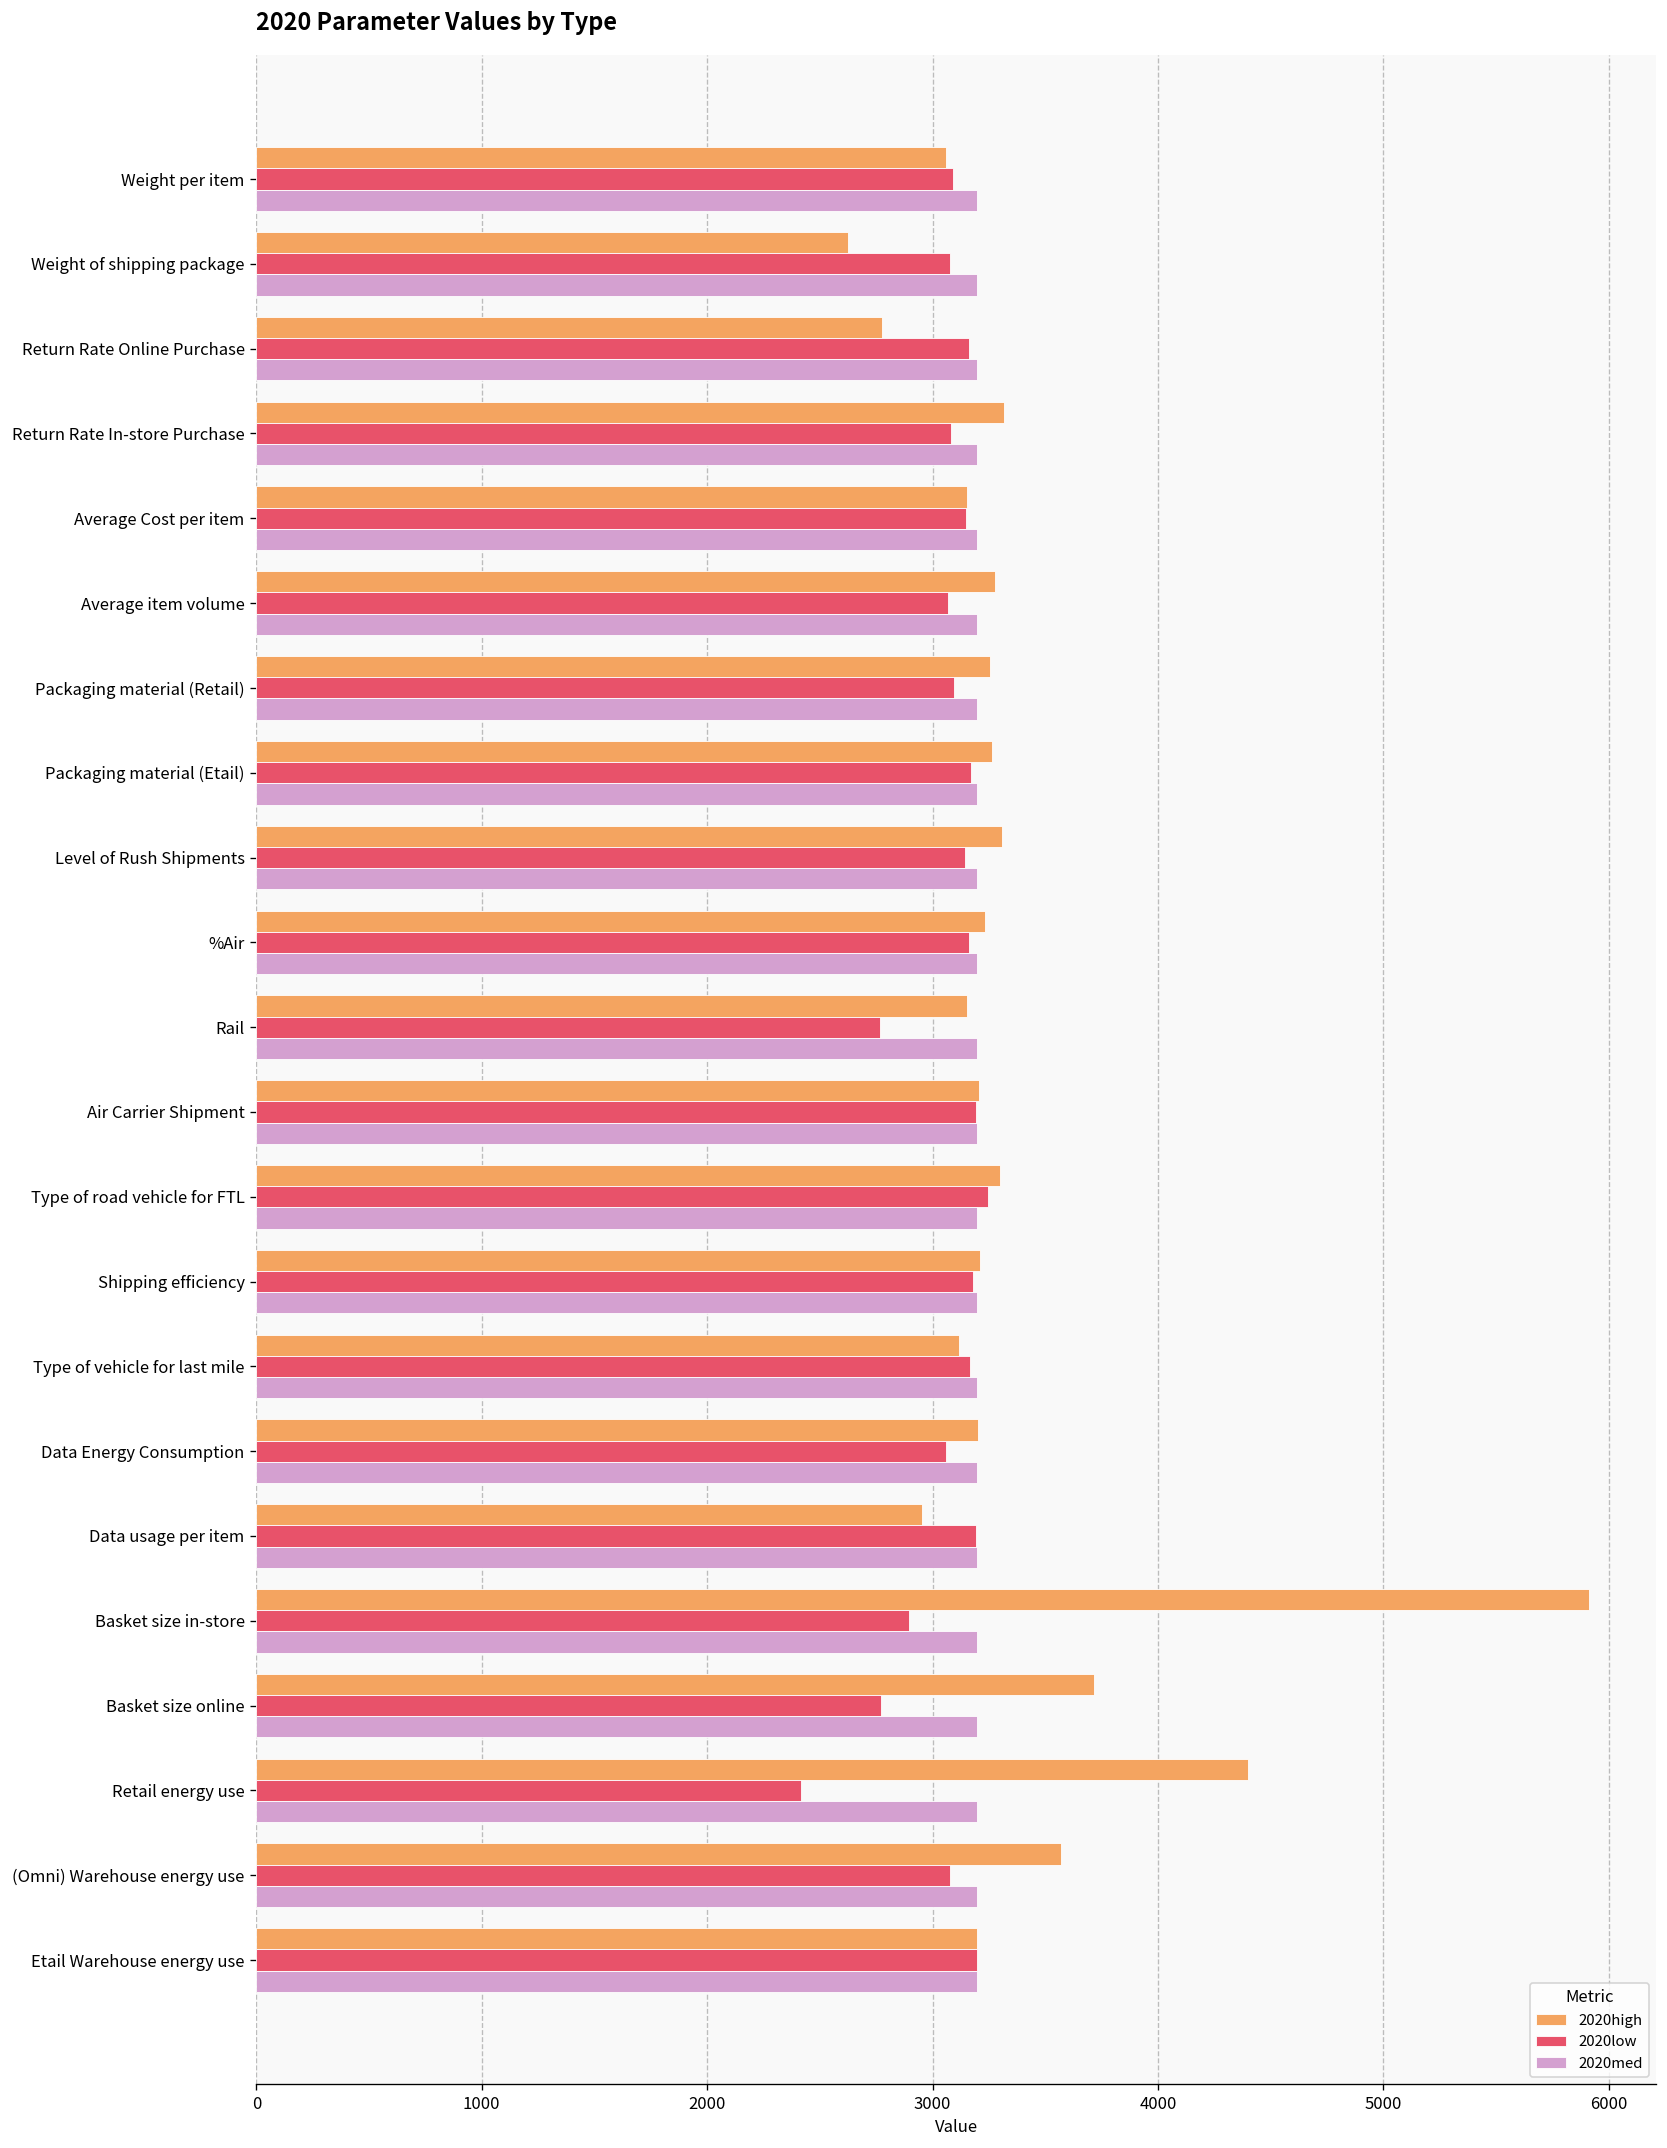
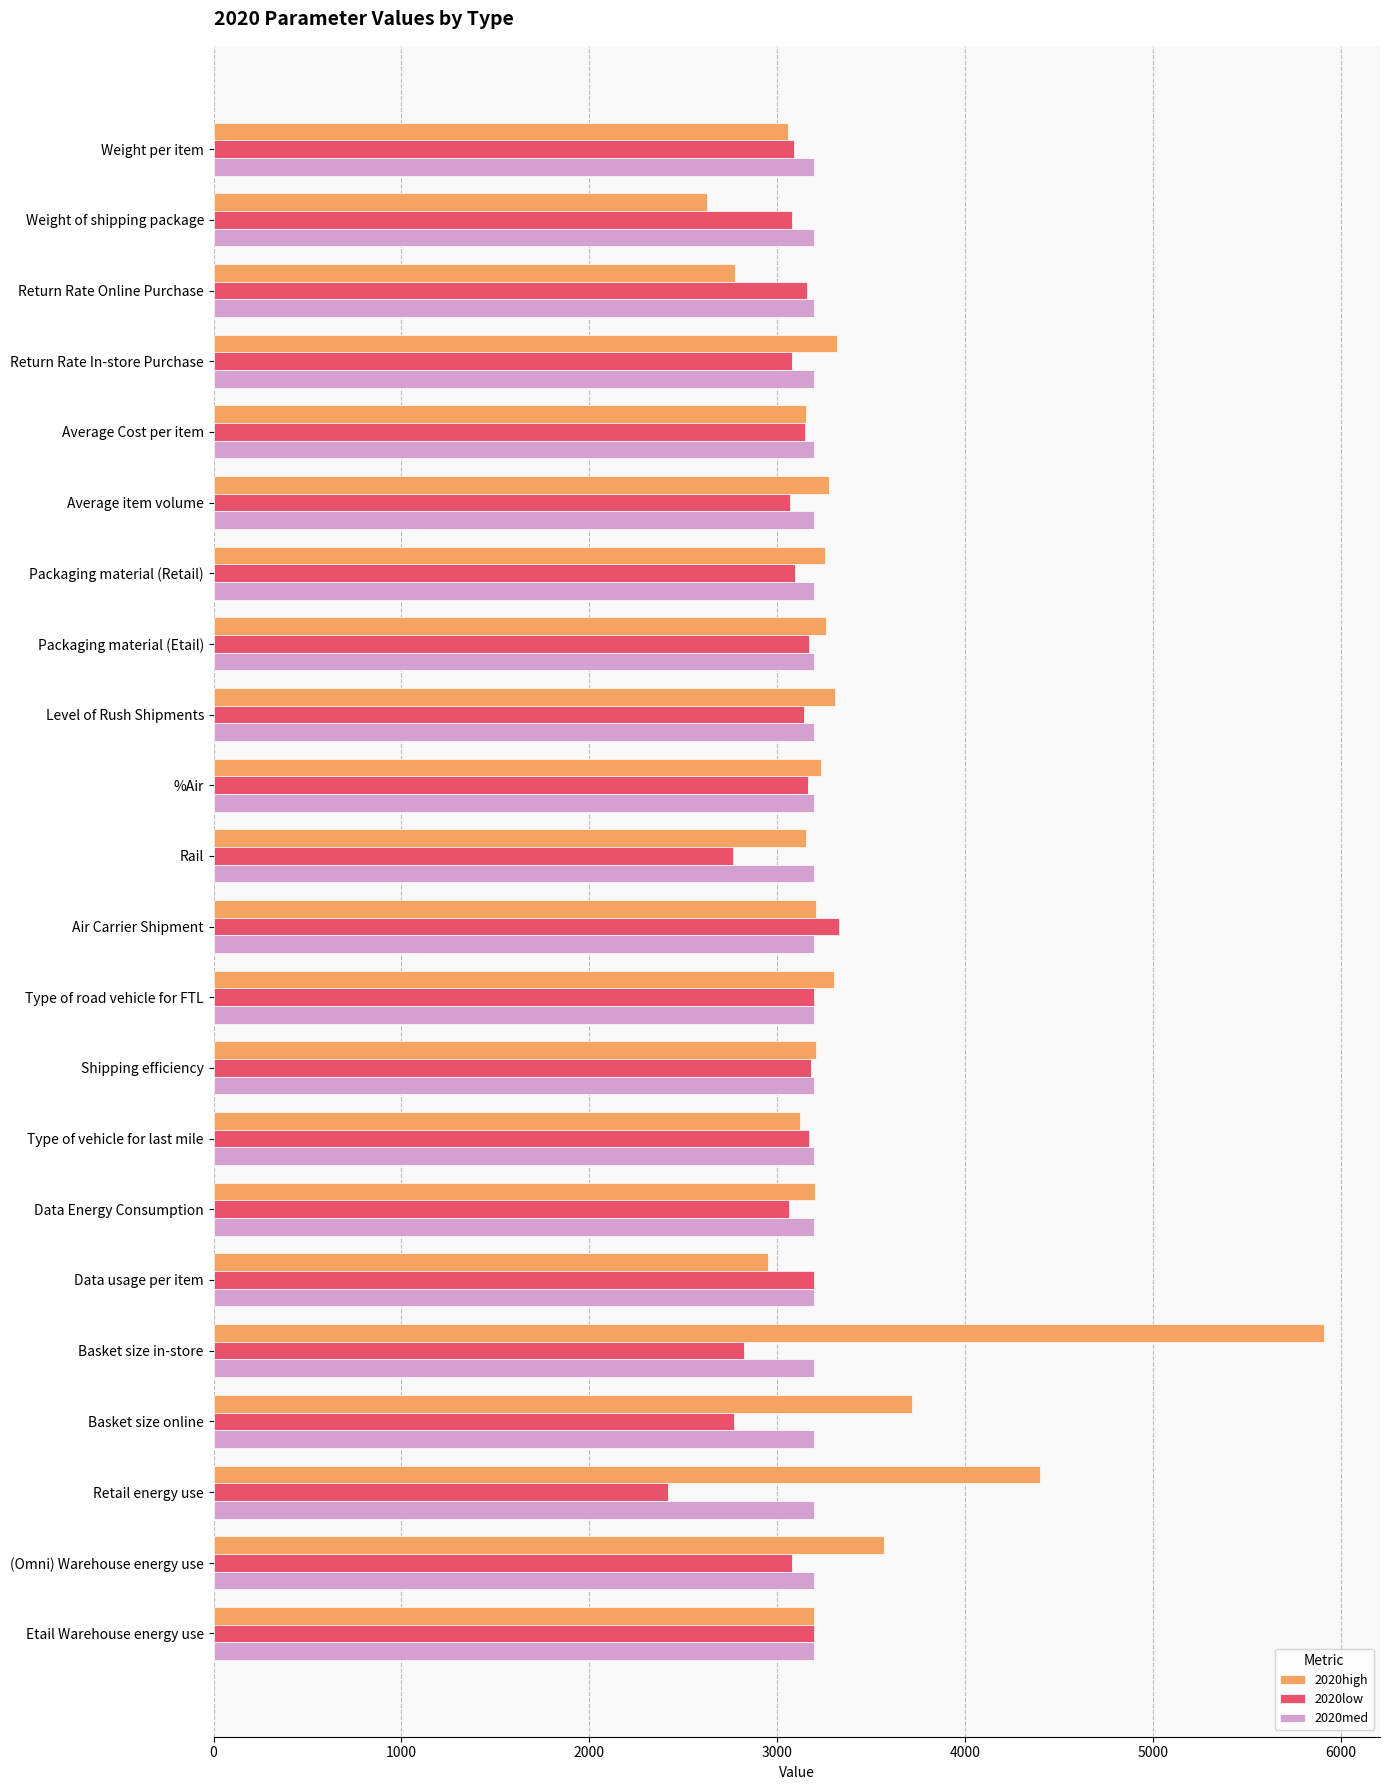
2020low, Air Carrier Shipment: 3190 -> 3330
2020low, Type of road vehicle for FTL: 3240 -> 3200
2020low, Basket size in-store: 2900 -> 2830
